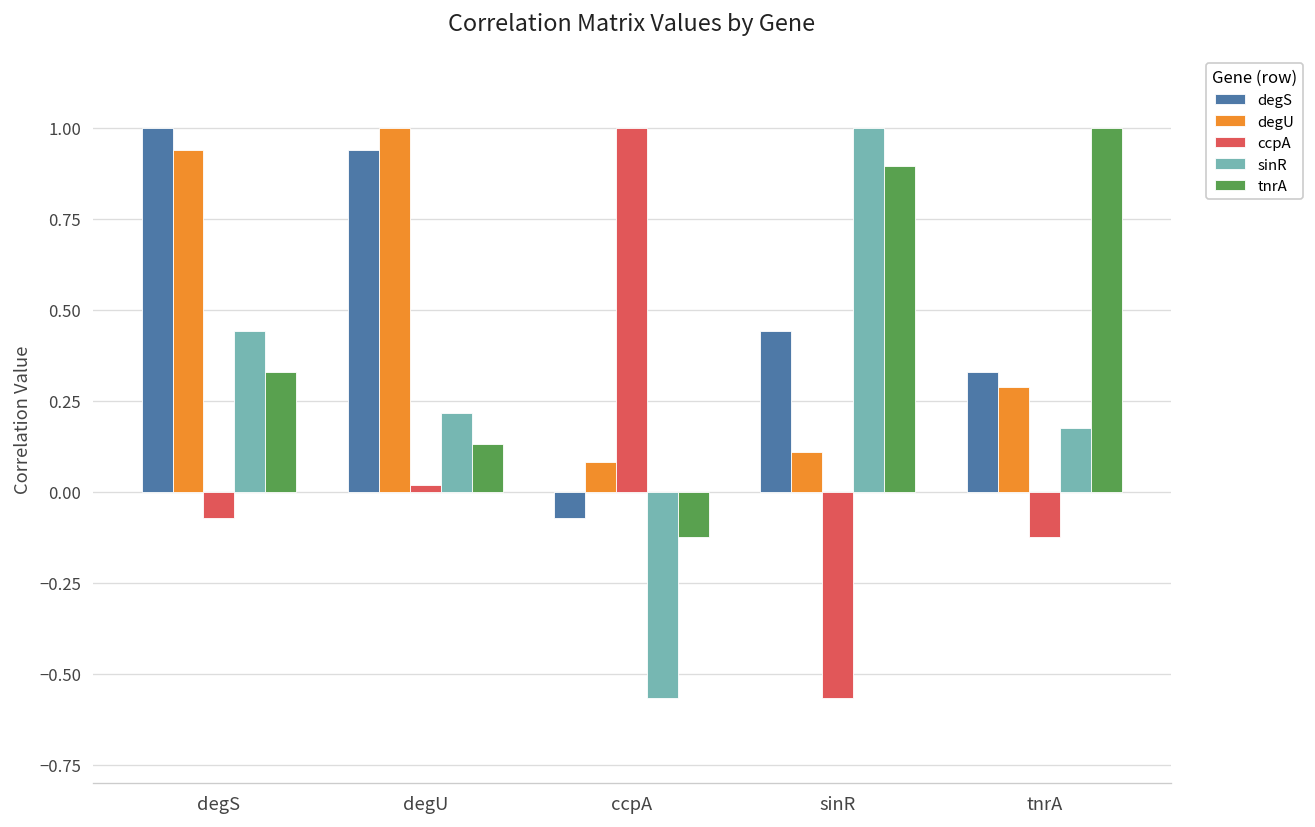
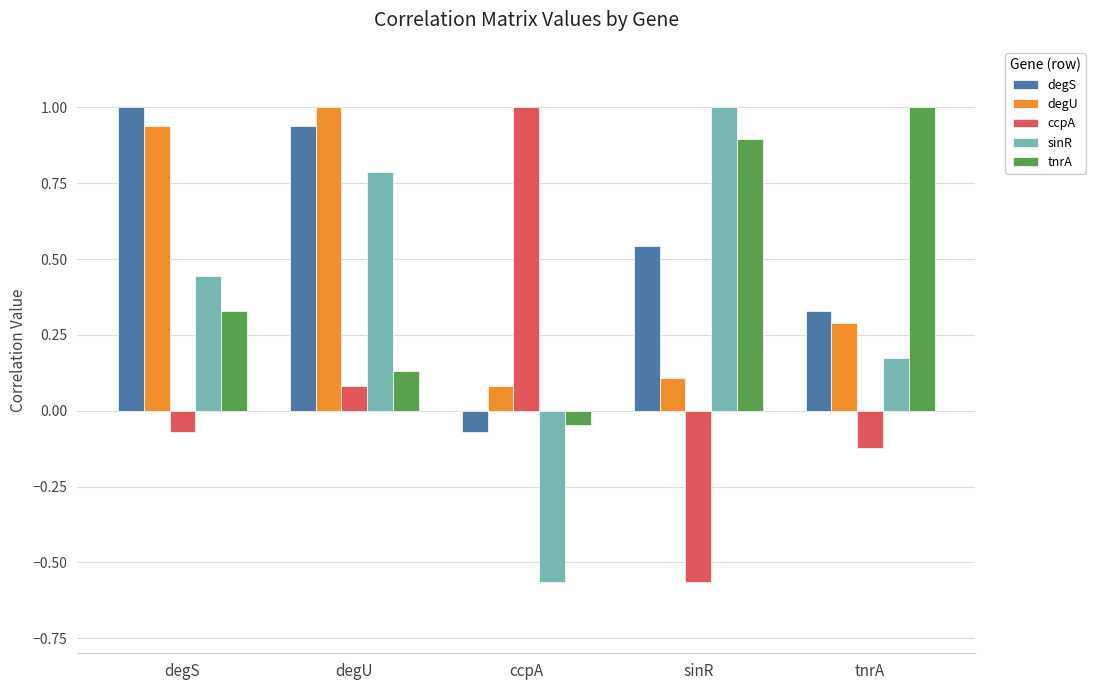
ccpA, degU: 0.02 -> 0.08
sinR, degU: 0.22 -> 0.79
tnrA, ccpA: -0.12 -> -0.05
degS, sinR: 0.44 -> 0.54
